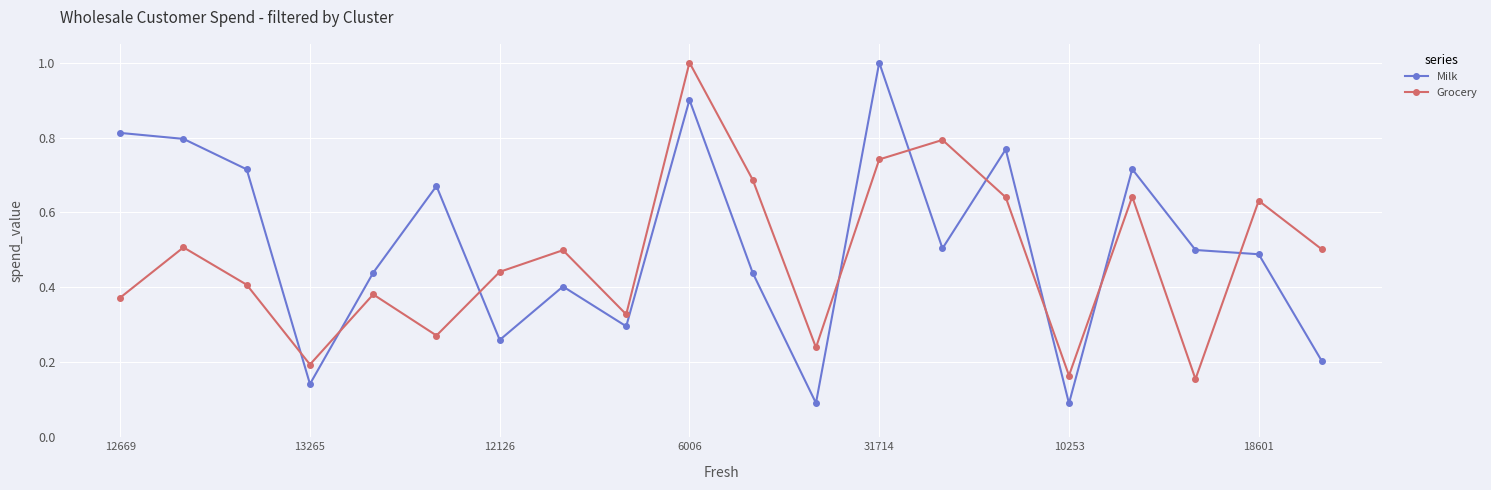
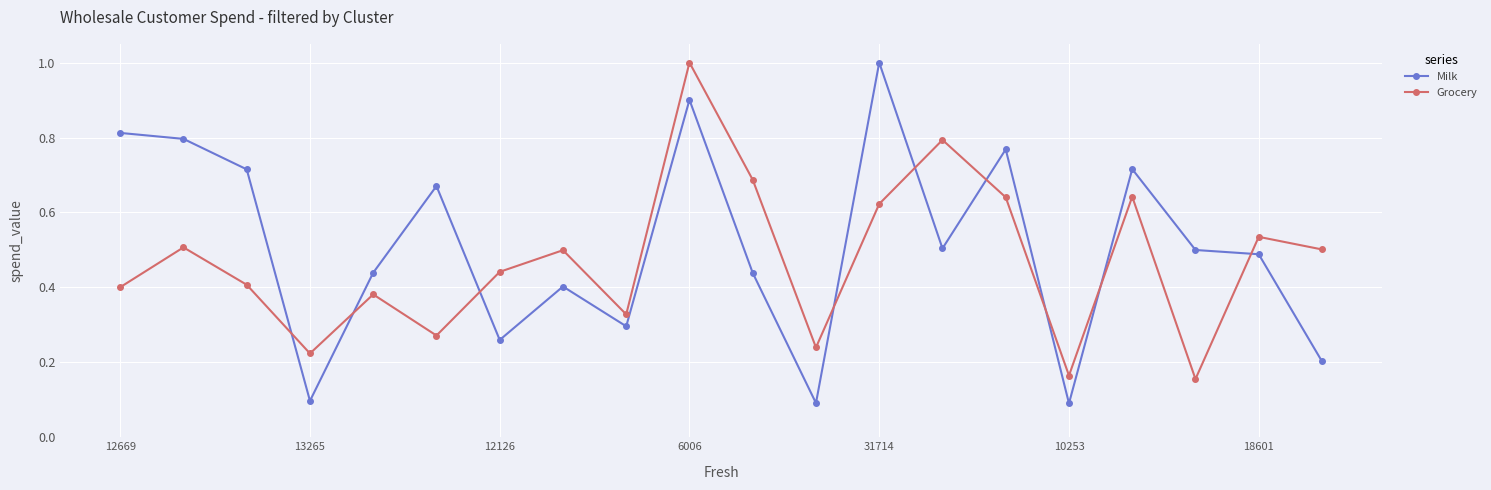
Grocery, 12669: 0.37 -> 0.40
Milk, 13265: 0.14 -> 0.10
Grocery, 13265: 0.19 -> 0.22
Grocery, 31714: 0.74 -> 0.62
Grocery, 18601: 0.63 -> 0.53
